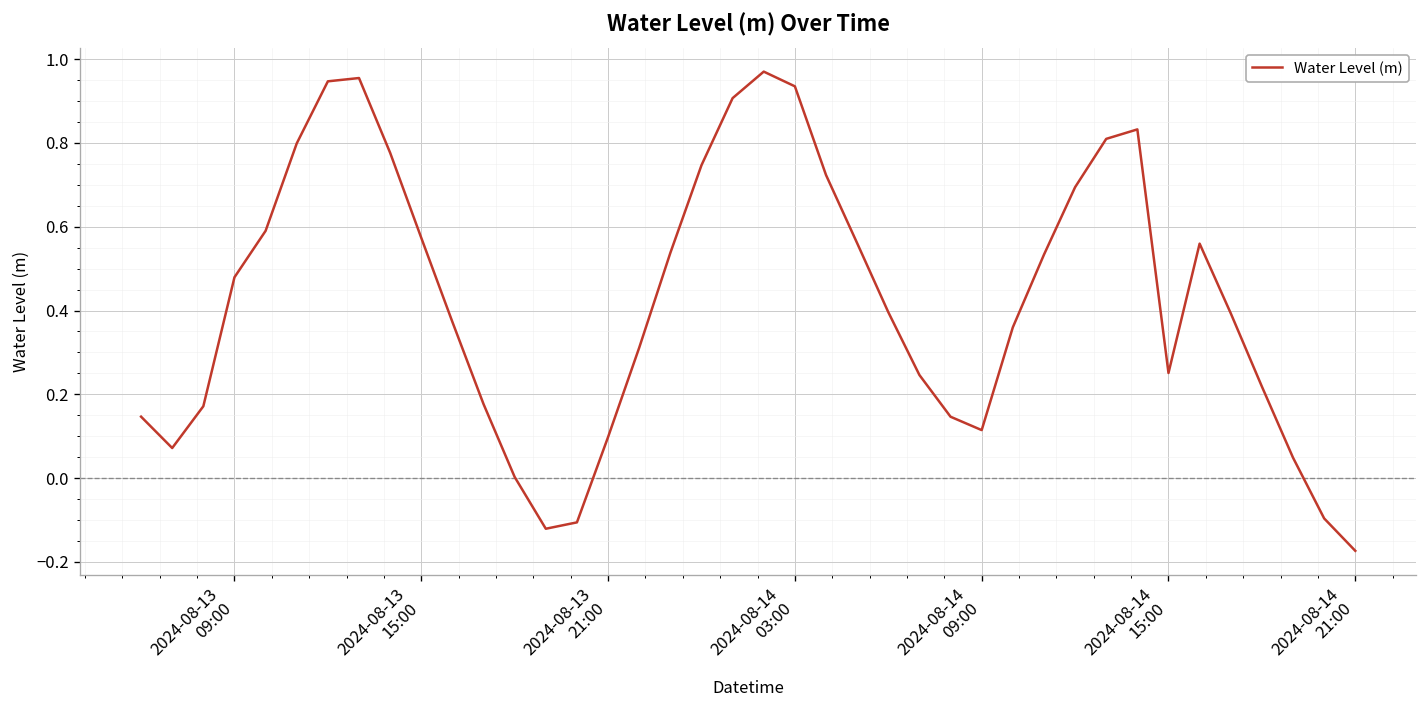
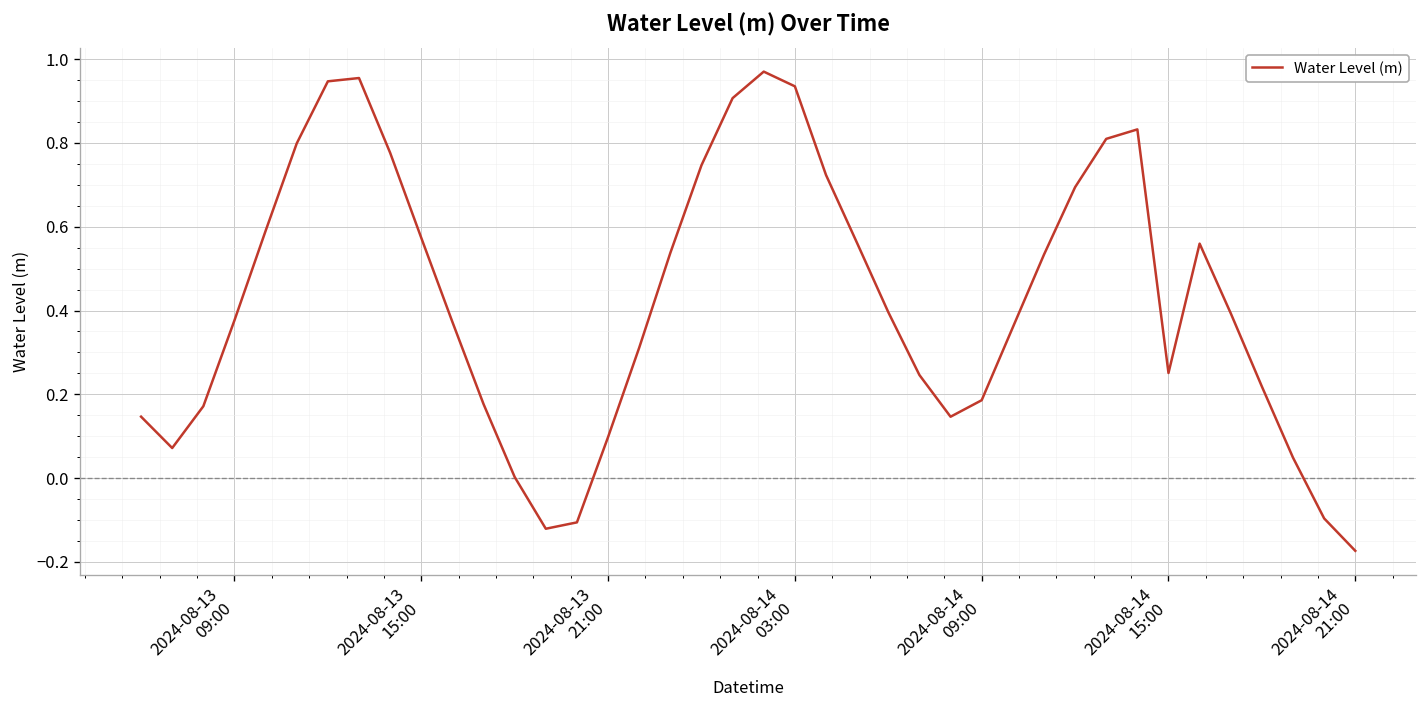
2024-08-13 09:00: 0.48 -> 0.38
2024-08-14 09:00: 0.11 -> 0.19
